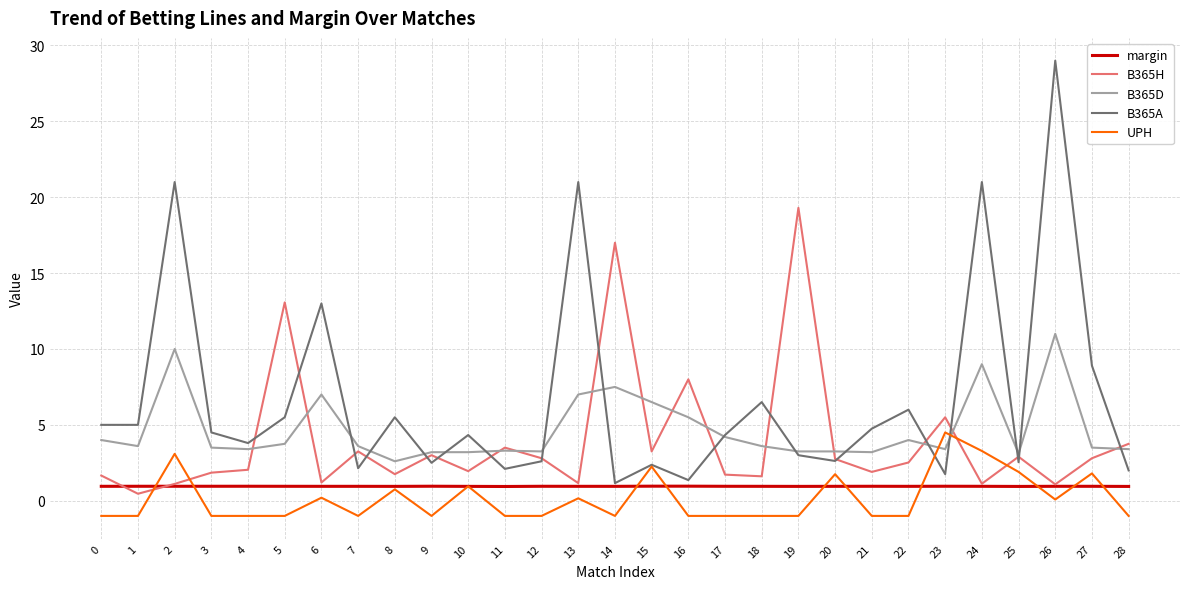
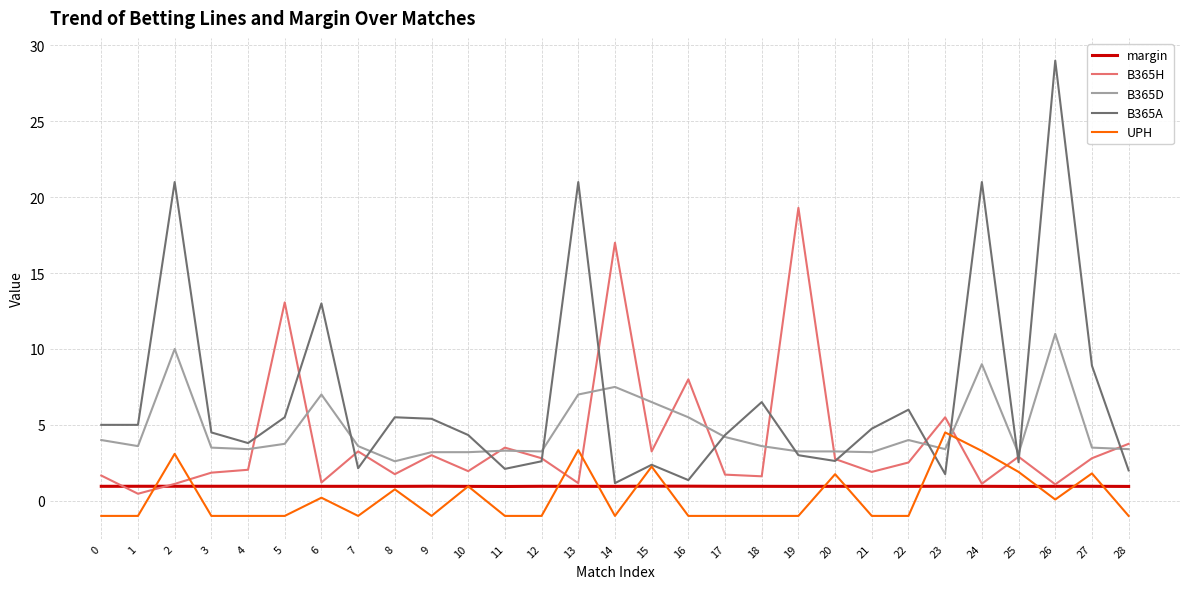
B365A, 9: 2.5 -> 5.4
UPH, 13: 0.2 -> 3.3
